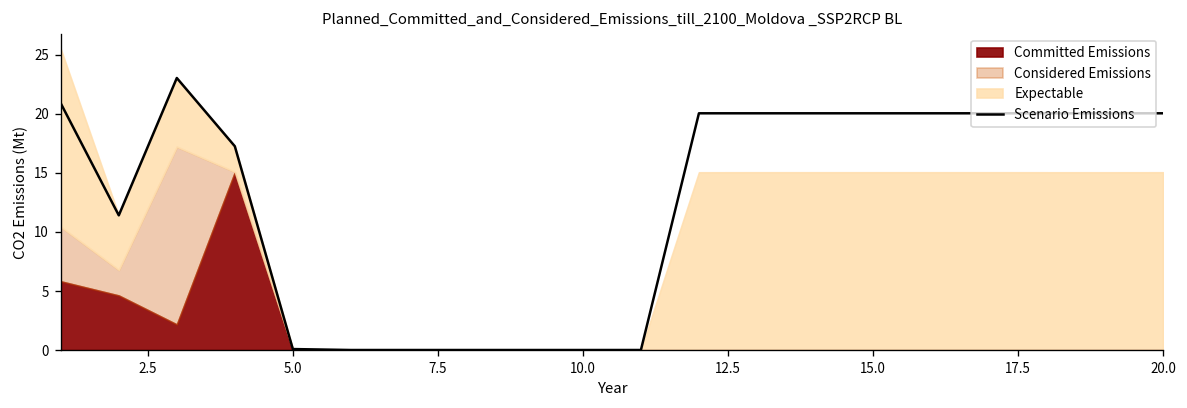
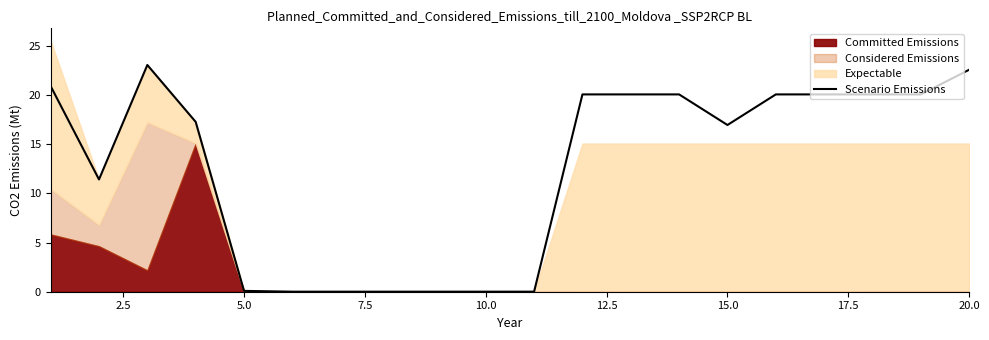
Scenario Emissions, 15.0: 20 -> 17
Scenario Emissions, 20.0: 20 -> 23
